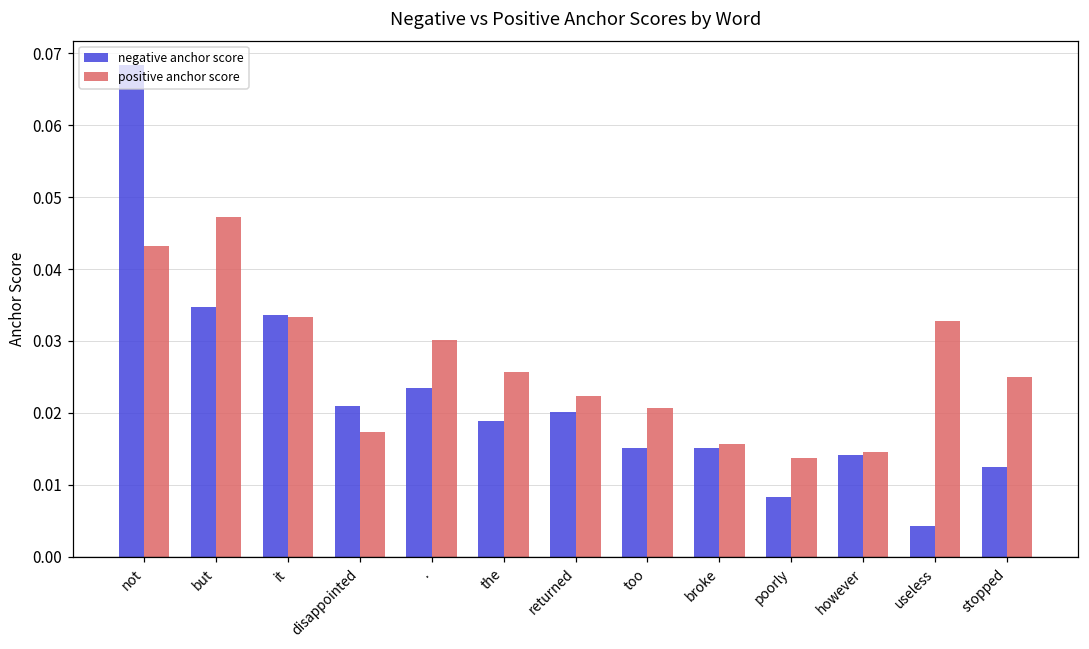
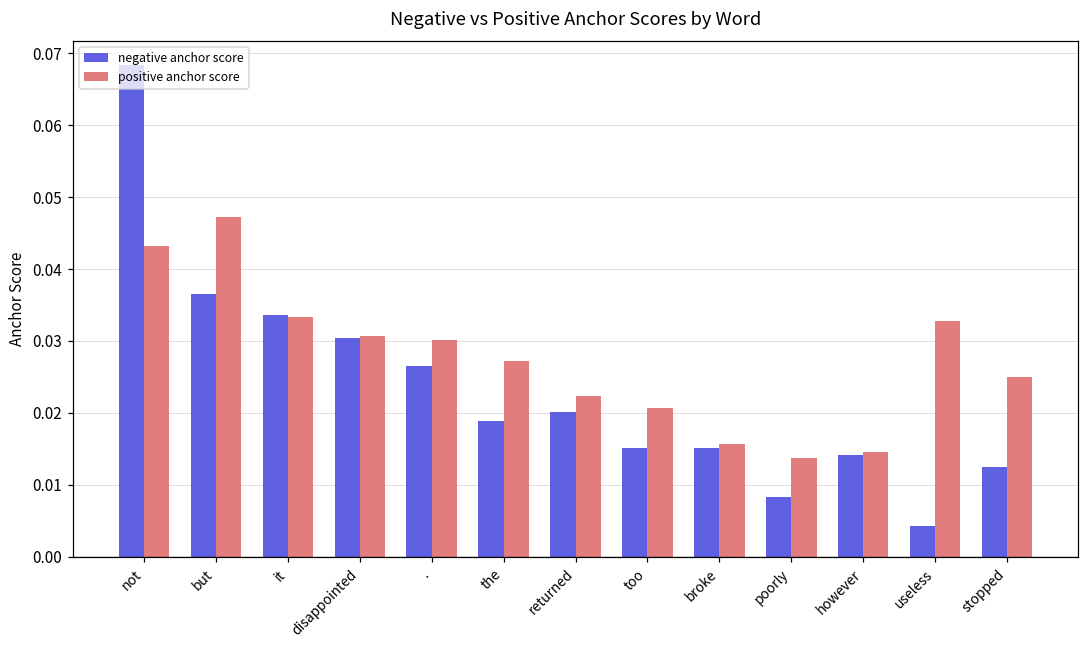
negative anchor score, but: 0.035 -> 0.036
negative anchor score, disappointed: 0.021 -> 0.030
positive anchor score, disappointed: 0.017 -> 0.031
negative anchor score, .: 0.023 -> 0.027
positive anchor score, the: 0.026 -> 0.027
